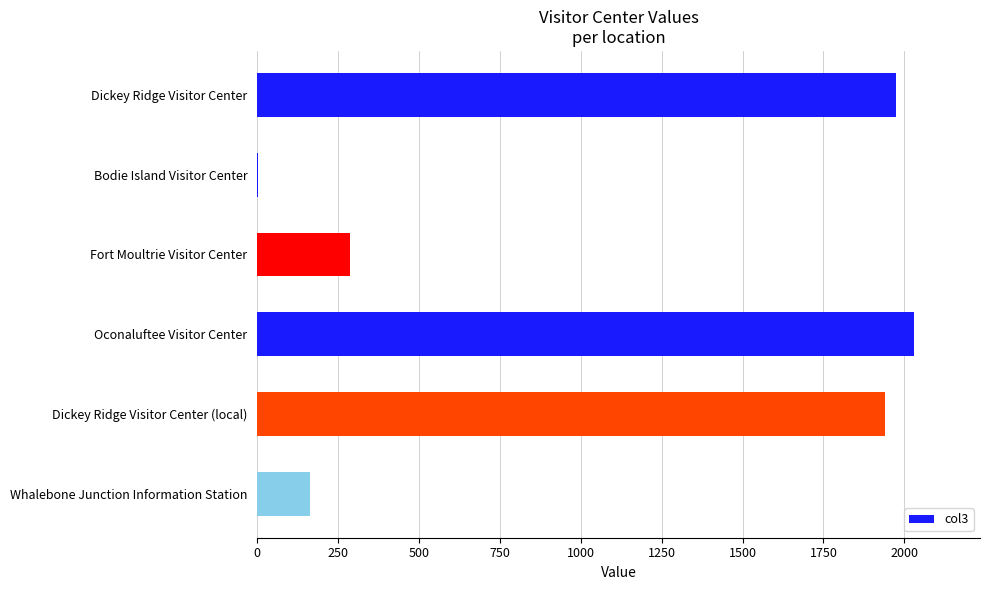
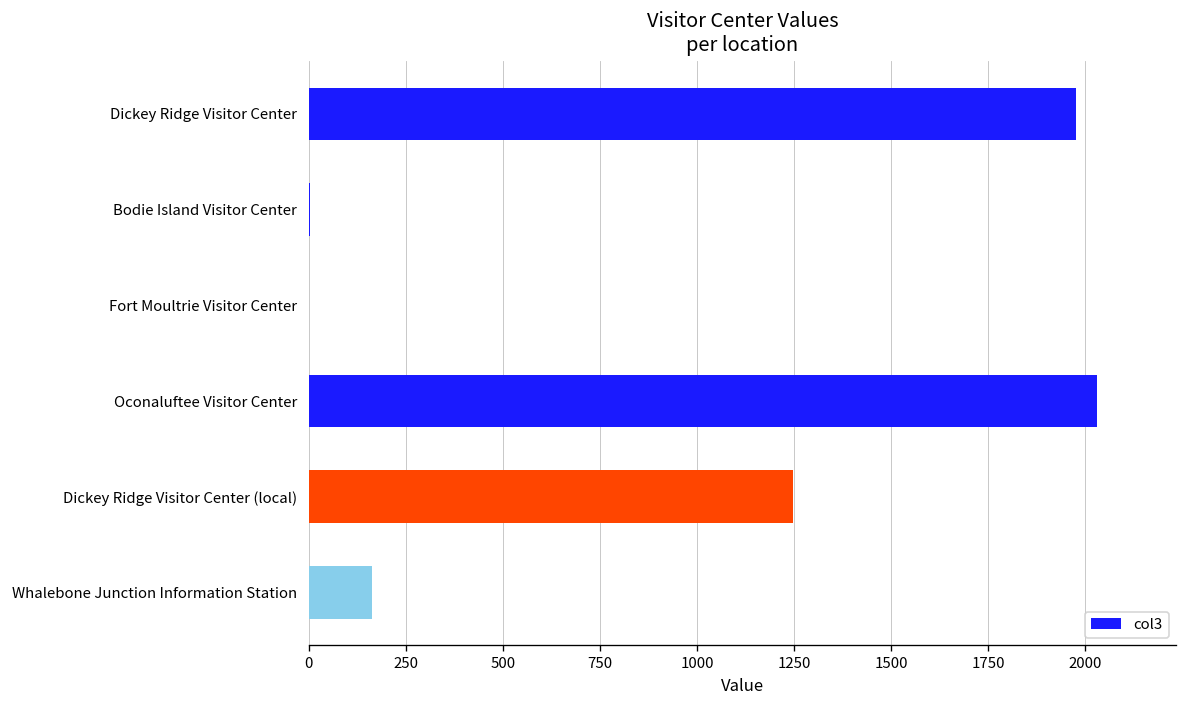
Fort Moultrie Visitor Center: 290 -> 0
Dickey Ridge Visitor Center (local): 1940 -> 1250
